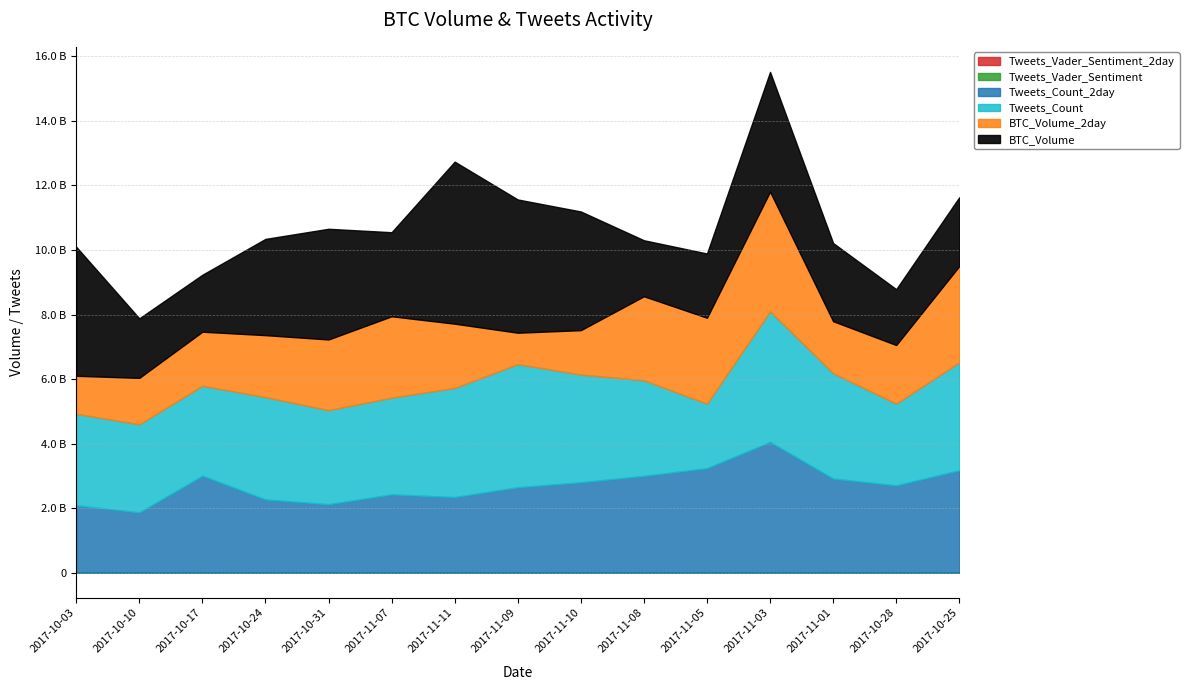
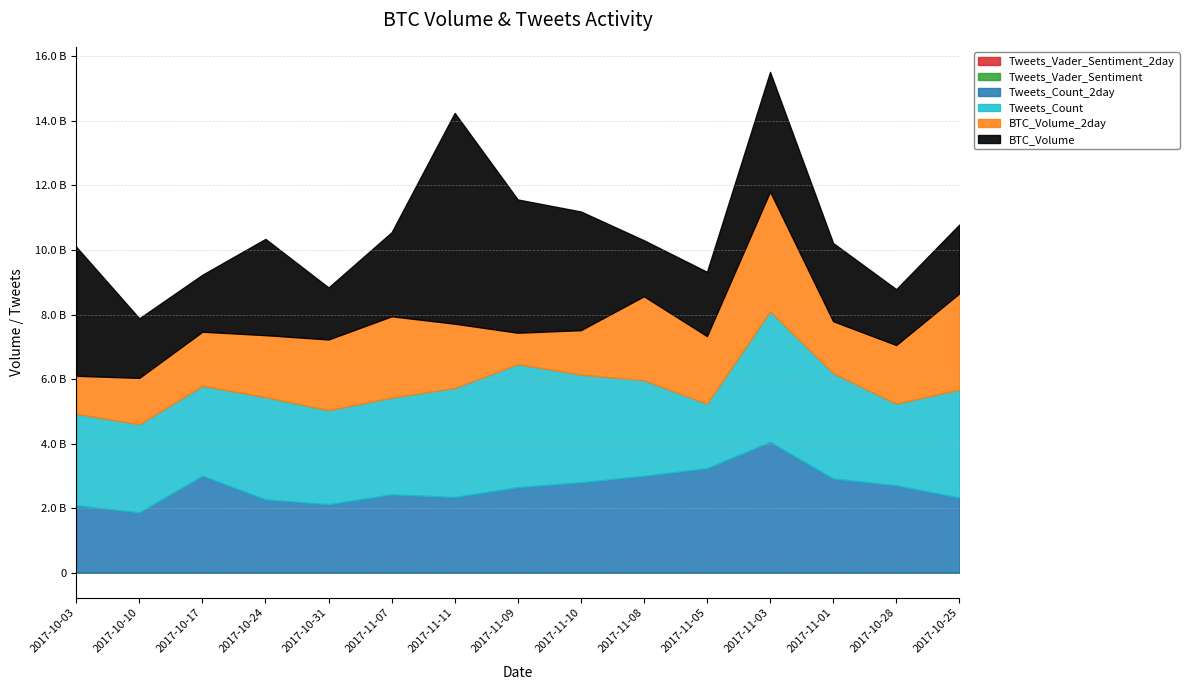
BTC_Volume, 2017-10-31: 3400000000 -> 1600000000
BTC_Volume, 2017-11-11: 5000000000 -> 6500000000
BTC_Volume_2day, 2017-11-05: 2700000000 -> 2100000000
Tweets_Count_2day, 2017-10-25: 3200000000 -> 2300000000
